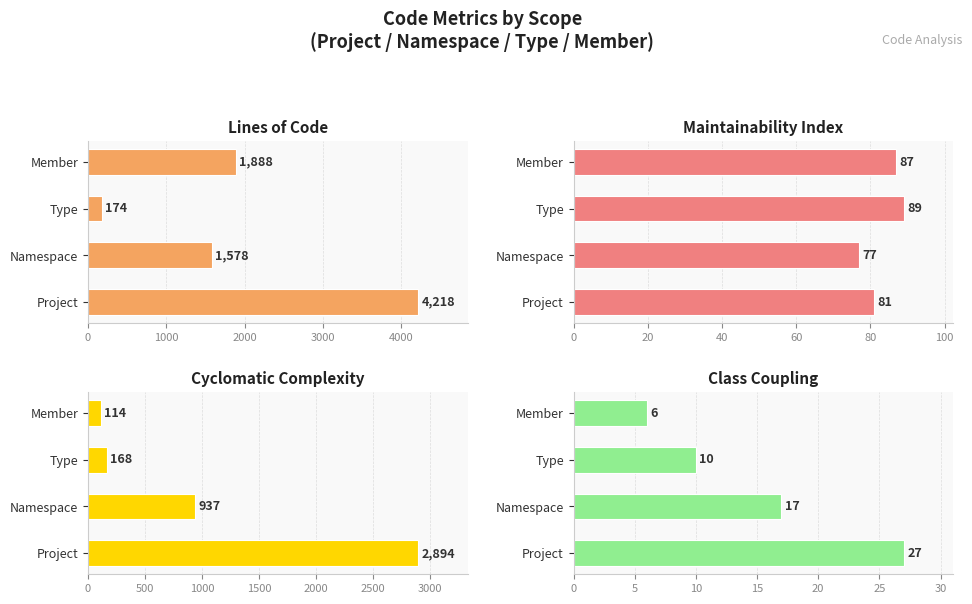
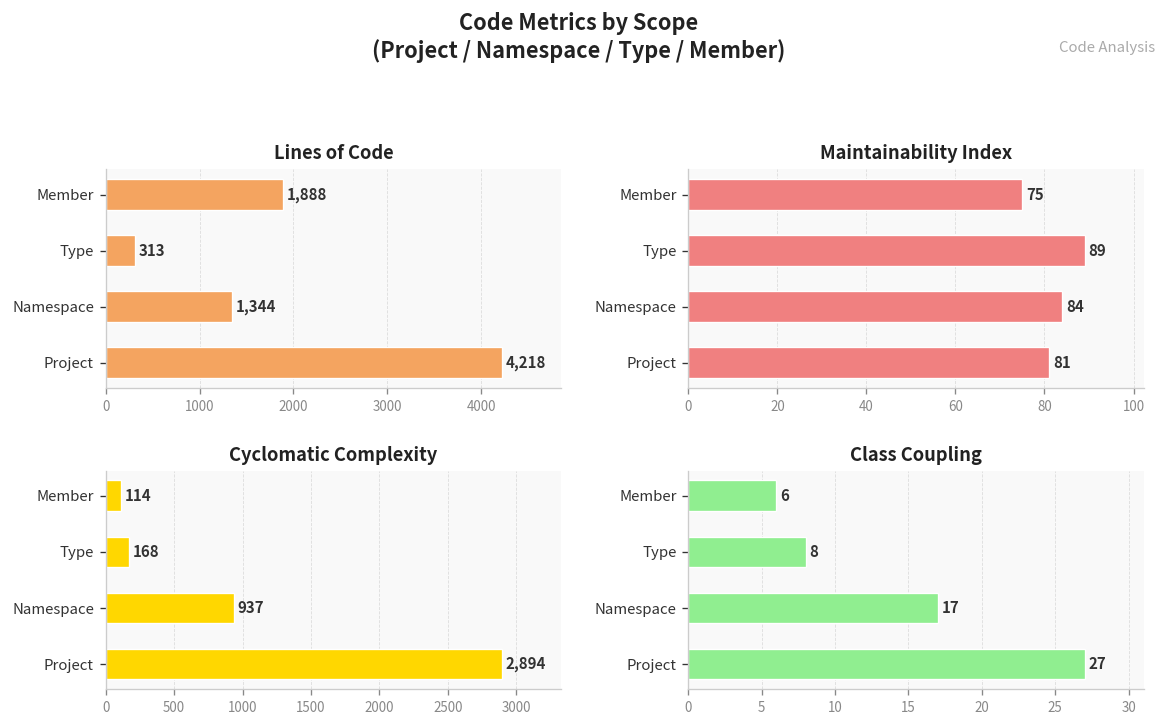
Lines of Code, Type: 174 -> 313
Lines of Code, Namespace: 1,578 -> 1,344
Maintainability Index, Member: 87 -> 75
Maintainability Index, Namespace: 77 -> 84
Class Coupling, Type: 10 -> 8
